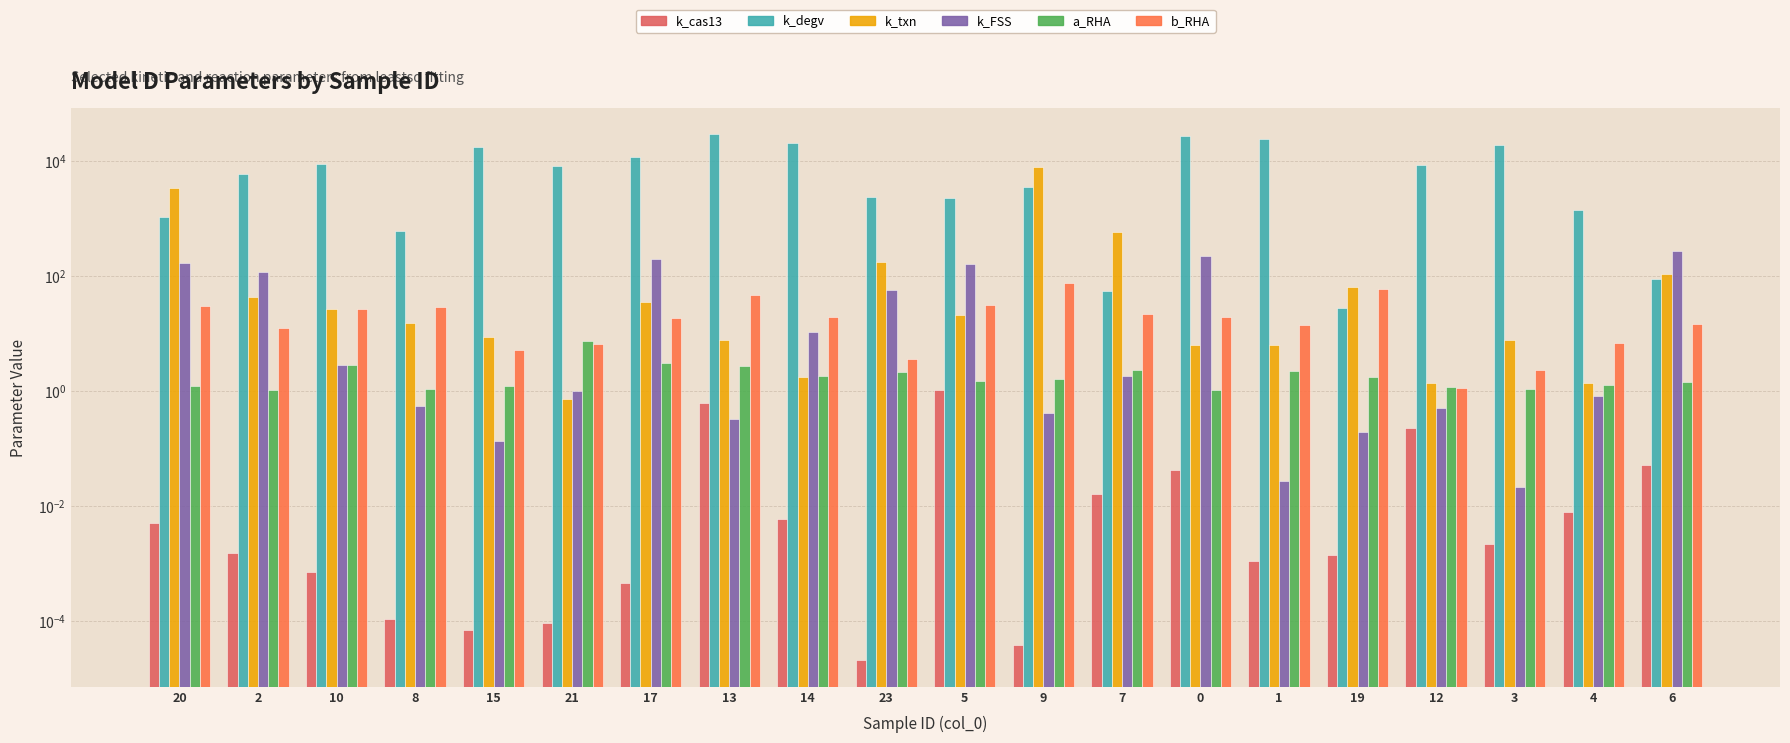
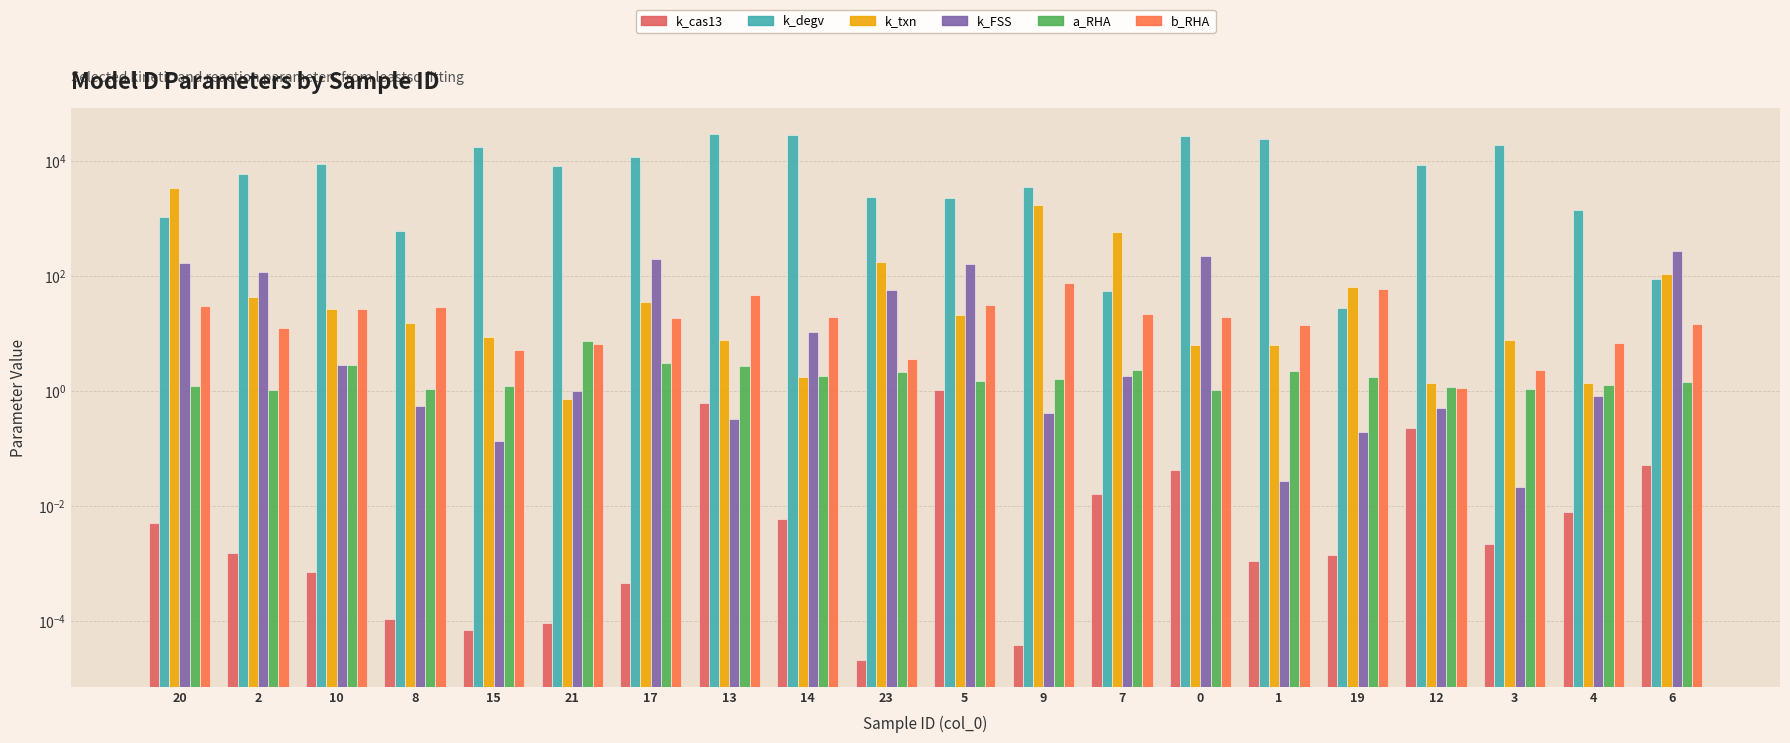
k_degv, 14: 20000 -> 30000
k_txn, 9: 8000 -> 1700
